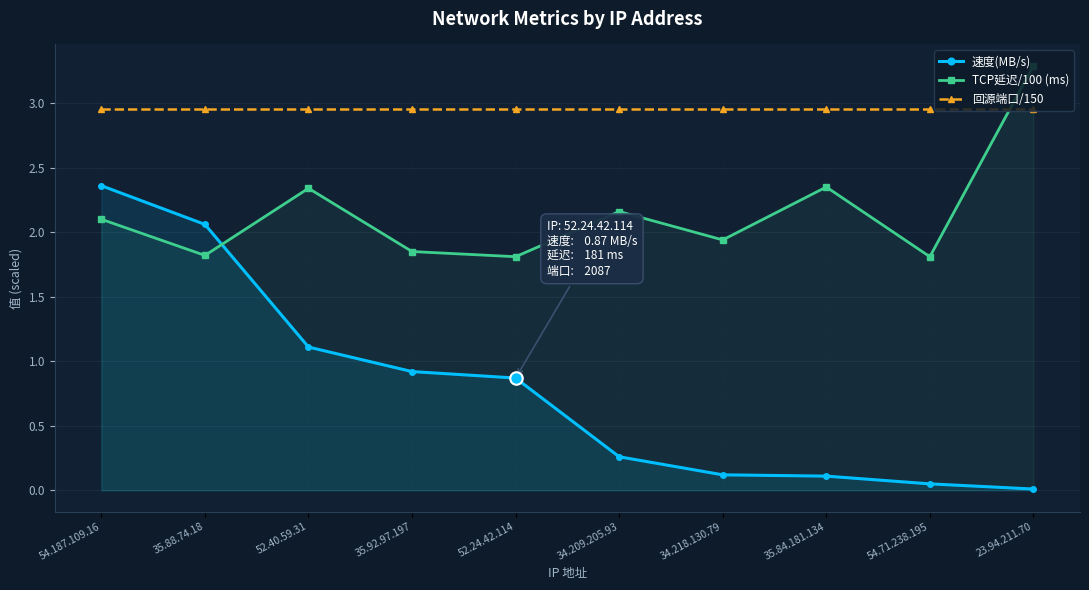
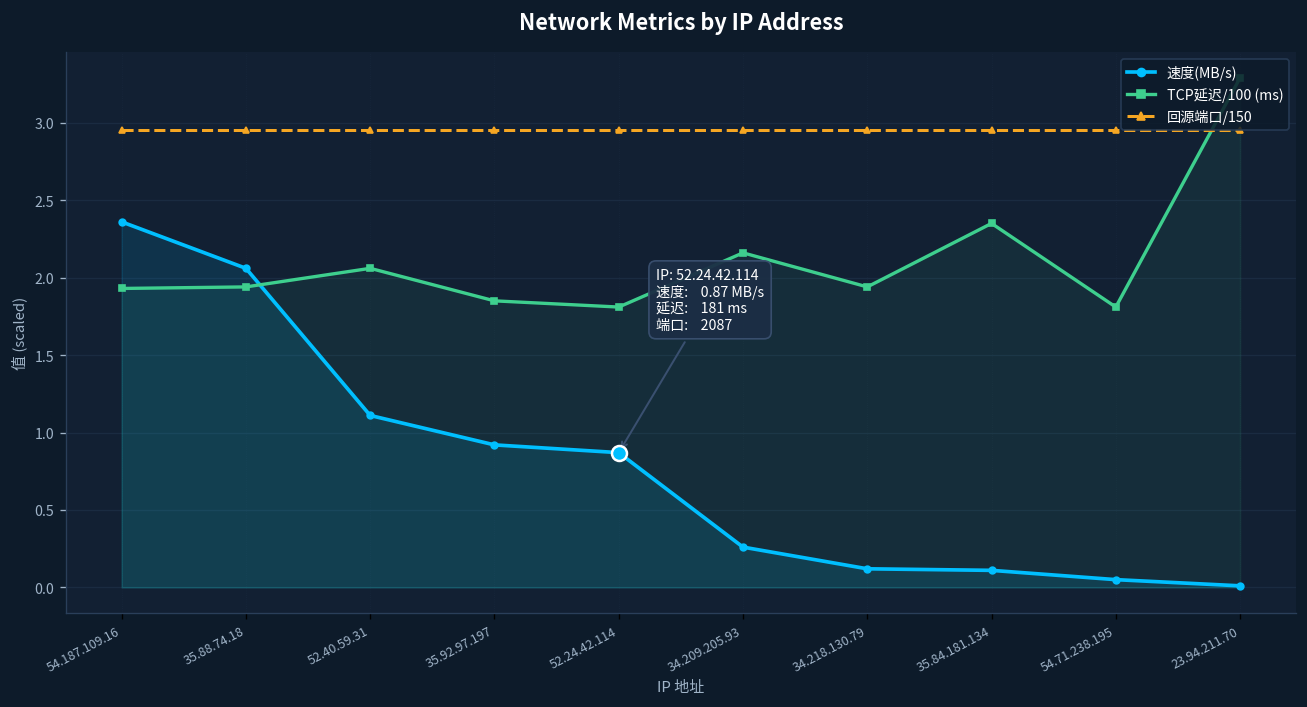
TCP延迟/100 (ms), 54.187.109.16: 2.10 -> 1.93
TCP延迟/100 (ms), 35.88.74.18: 1.82 -> 1.94
TCP延迟/100 (ms), 52.40.59.31: 2.34 -> 2.06
